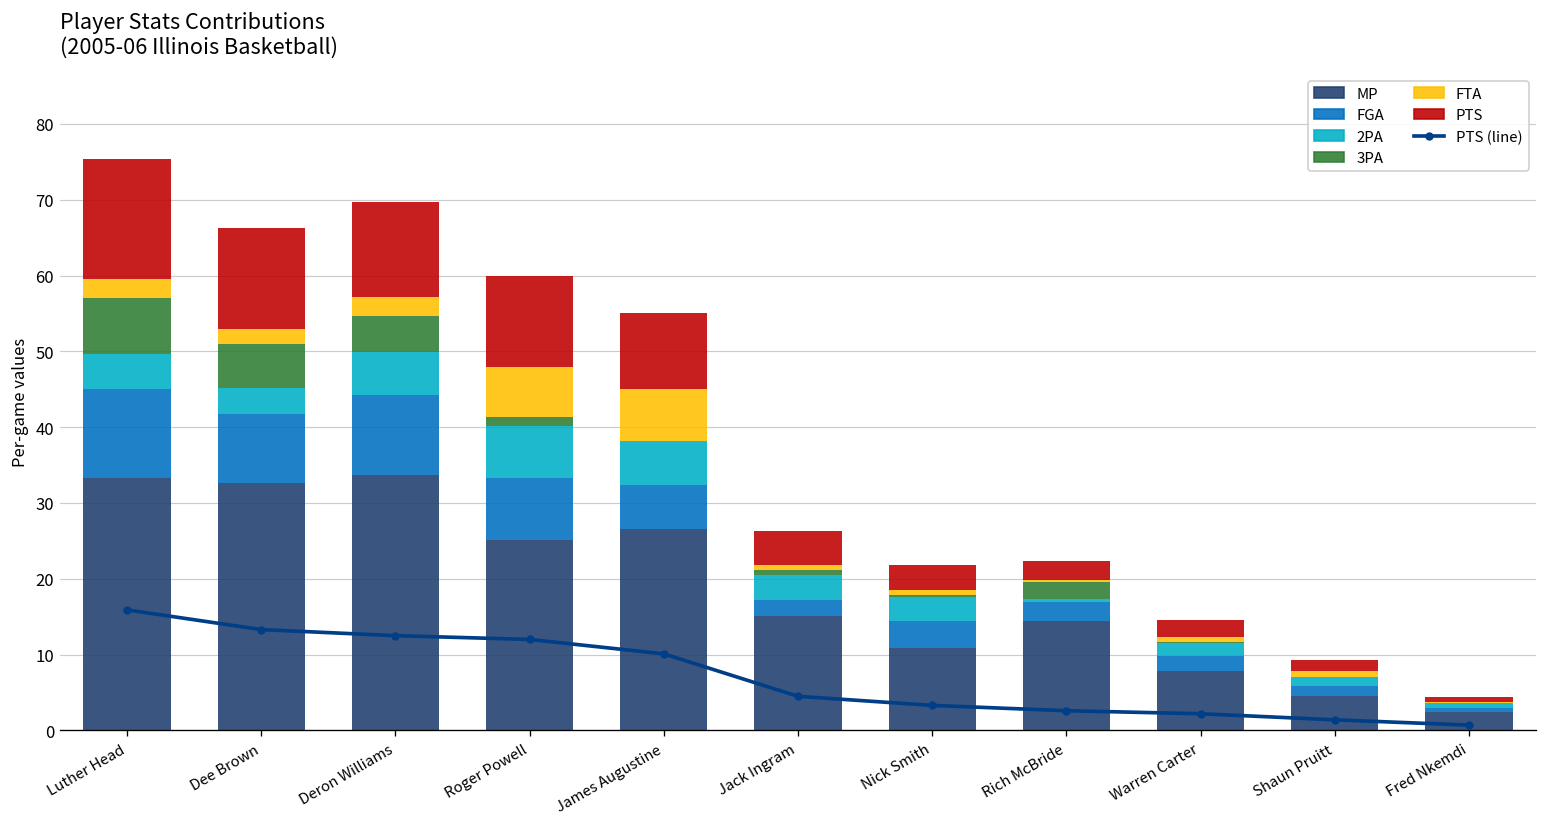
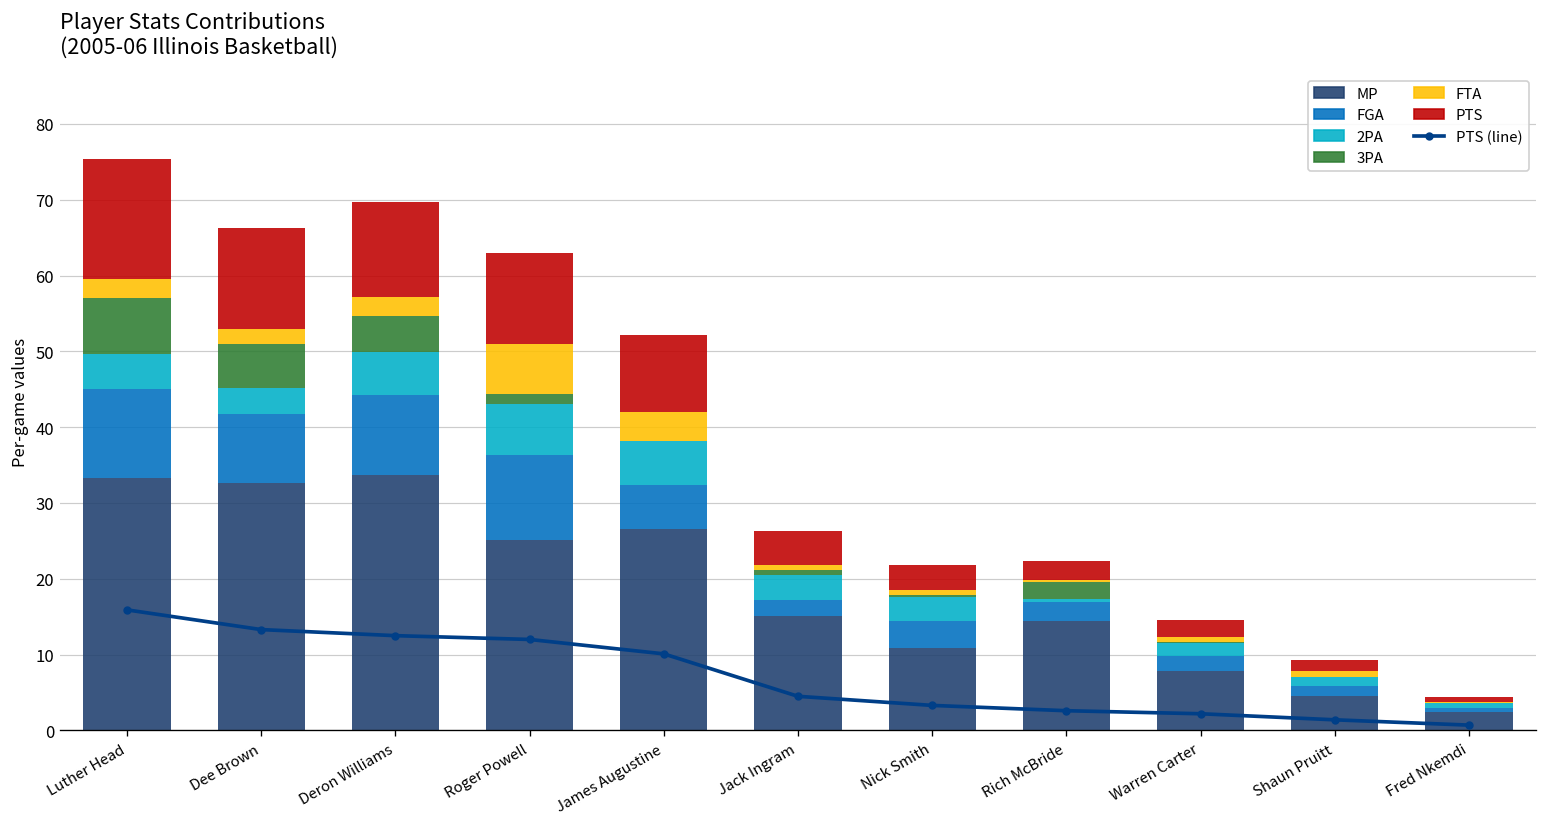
FGA, Roger Powell: 8 -> 11
FTA, James Augustine: 7 -> 4
